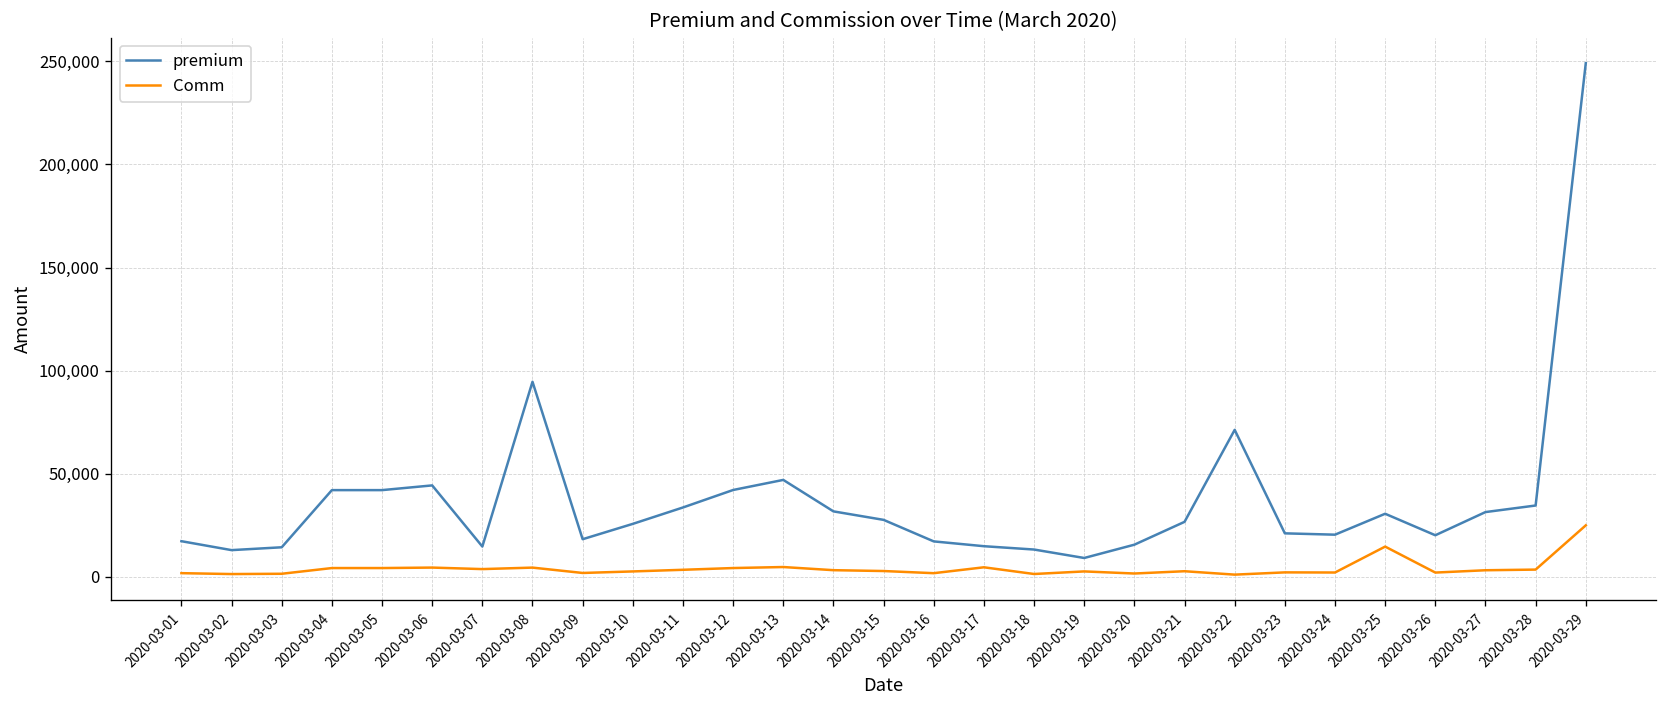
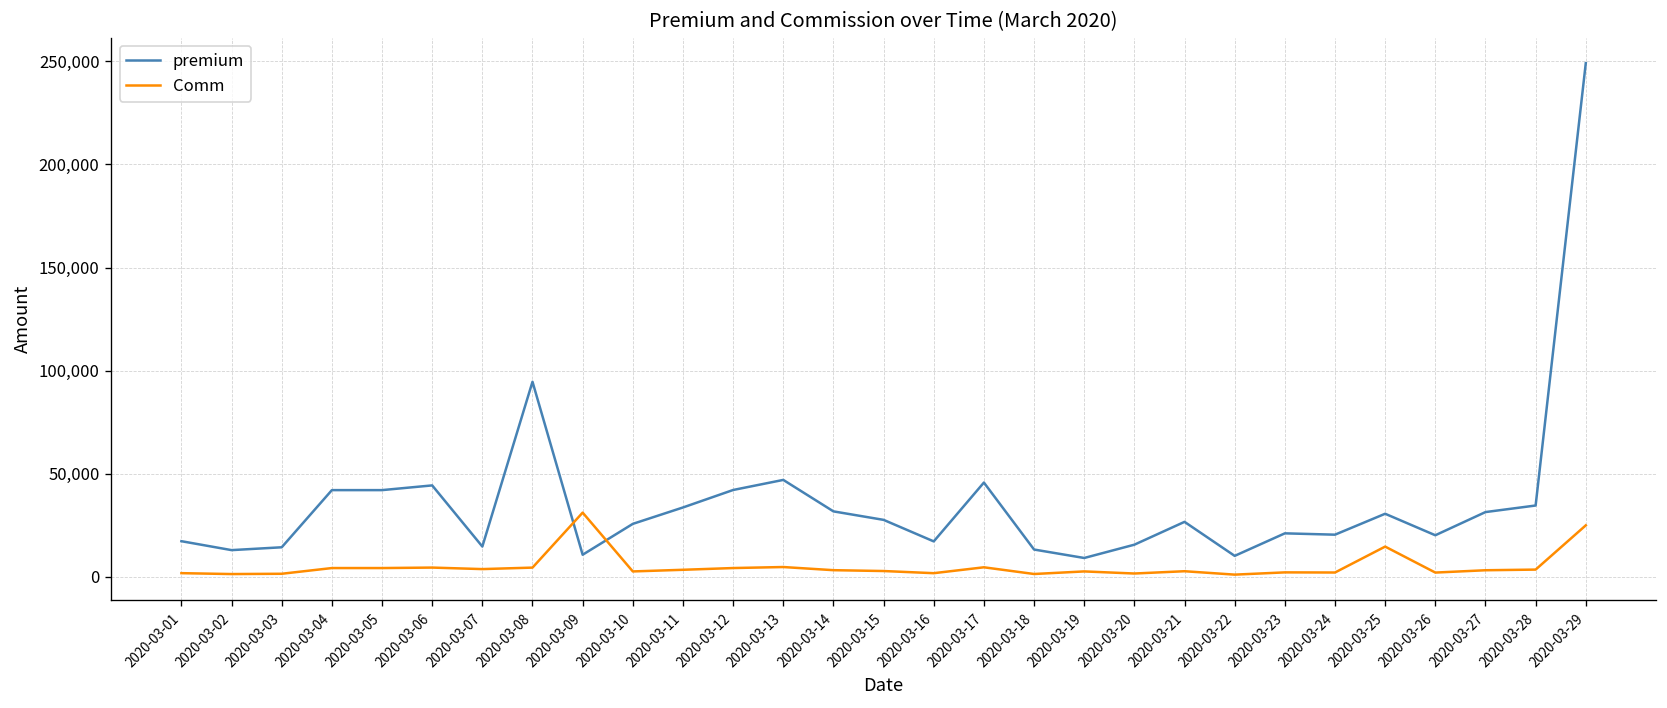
premium, 2020-03-09: 18,000 -> 11,000
Comm, 2020-03-09: 2,000 -> 31,000
premium, 2020-03-17: 15,000 -> 46,000
premium, 2020-03-22: 71,000 -> 10,000
